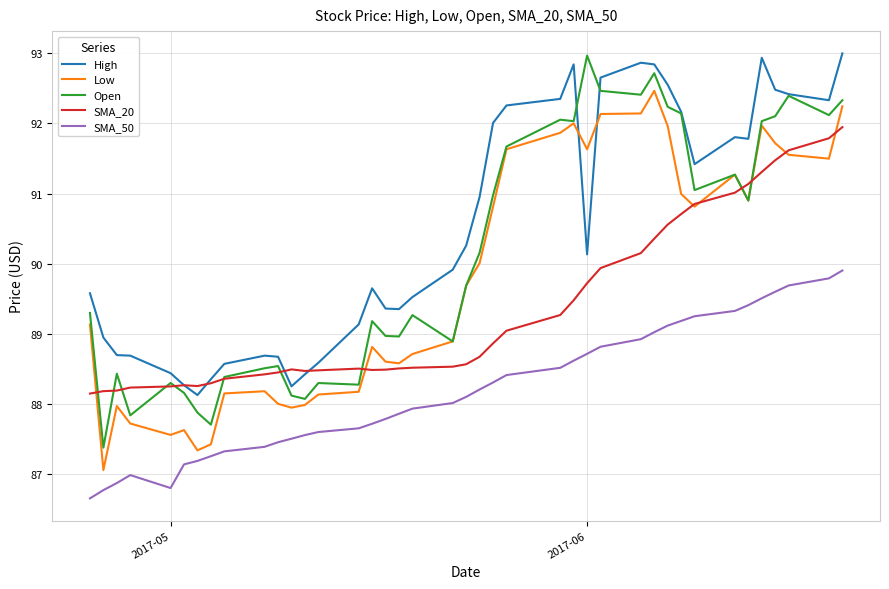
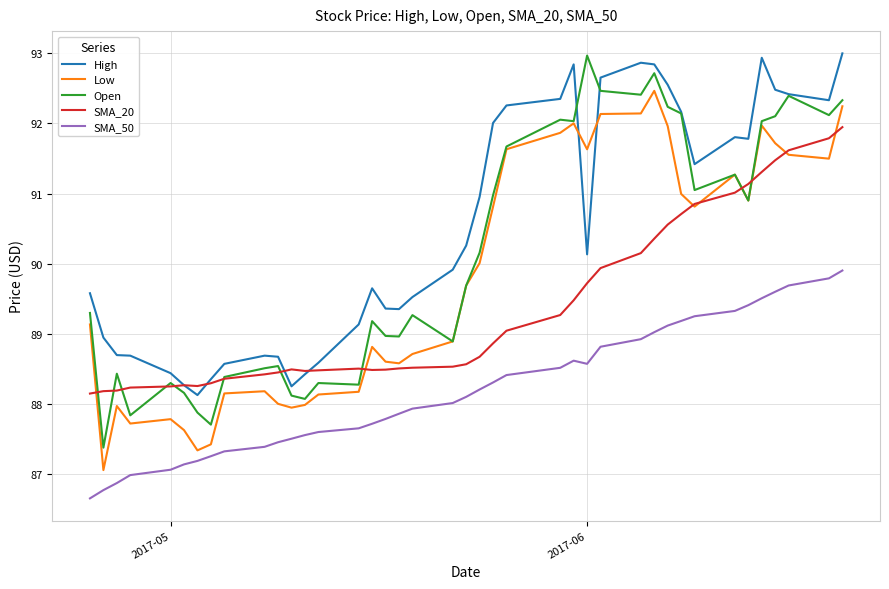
Low, 2017-05: 87.6 -> 87.8
SMA_50, 2017-05: 86.8 -> 87.1
SMA_50, 2017-06: 88.7 -> 88.6
